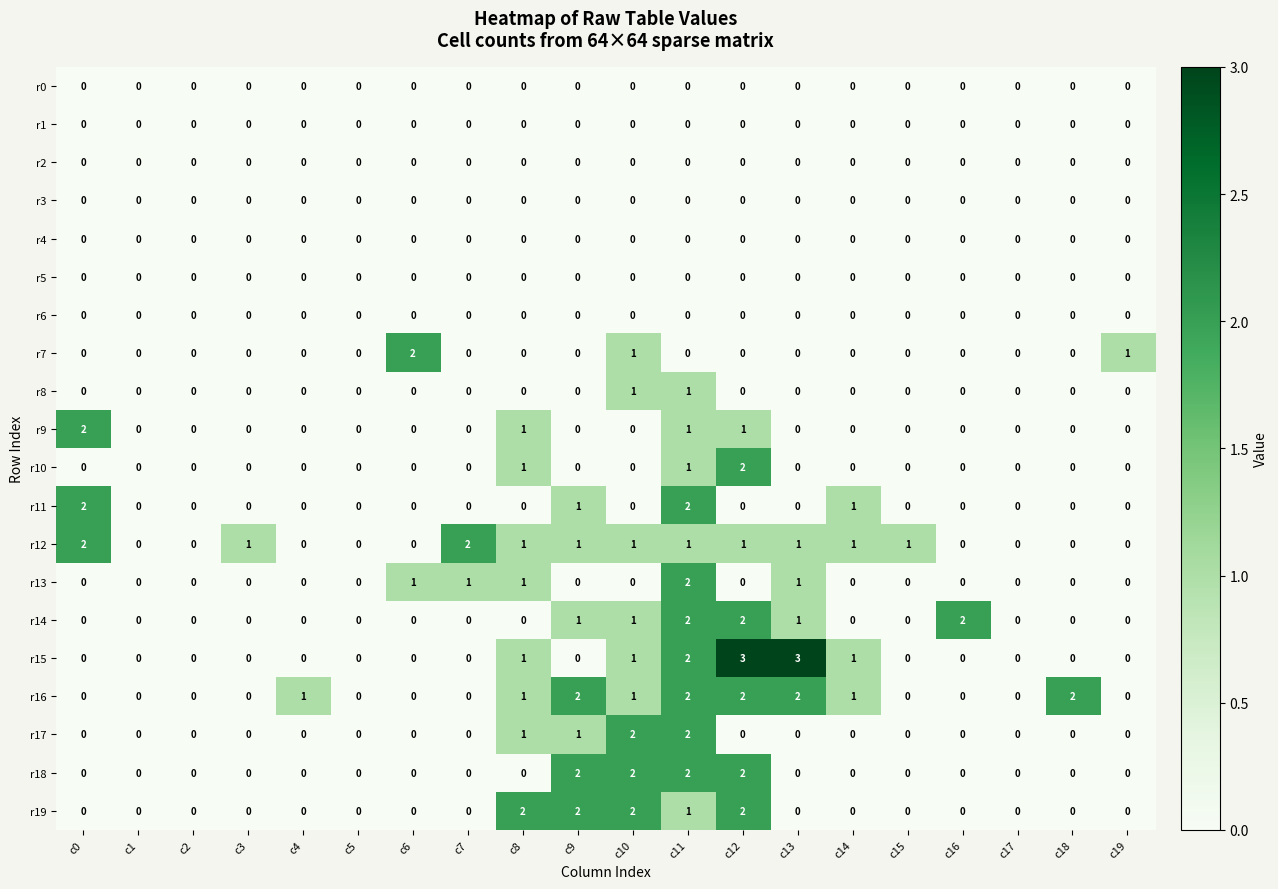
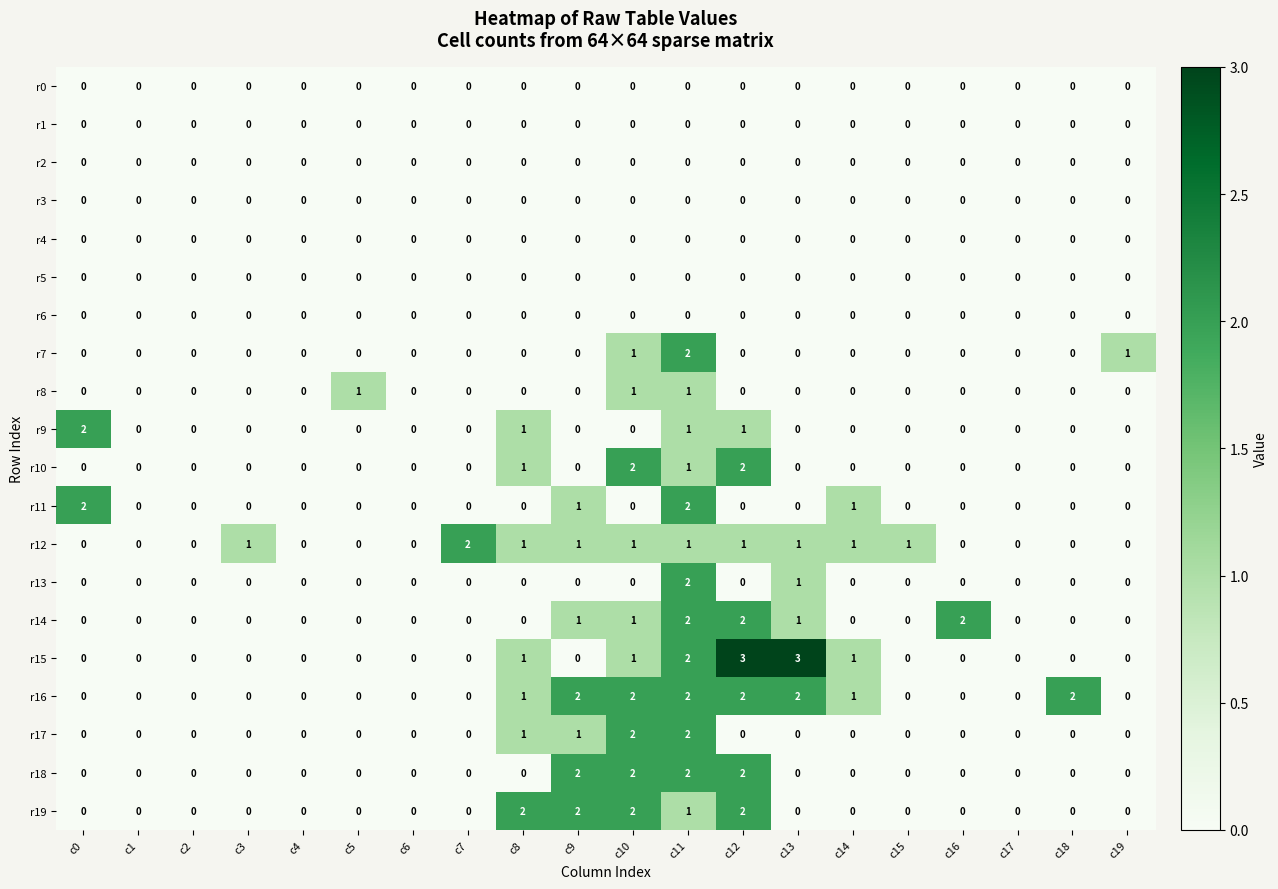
r7, c6: 2 -> 0
r7, c11: 0 -> 2
r8, c5: 0 -> 1
r10, c10: 0 -> 2
r12, c0: 2 -> 0
r13, c6: 1 -> 0
r13, c7: 1 -> 0
r13, c8: 1 -> 0
r16, c4: 1 -> 0
r16, c10: 1 -> 2
